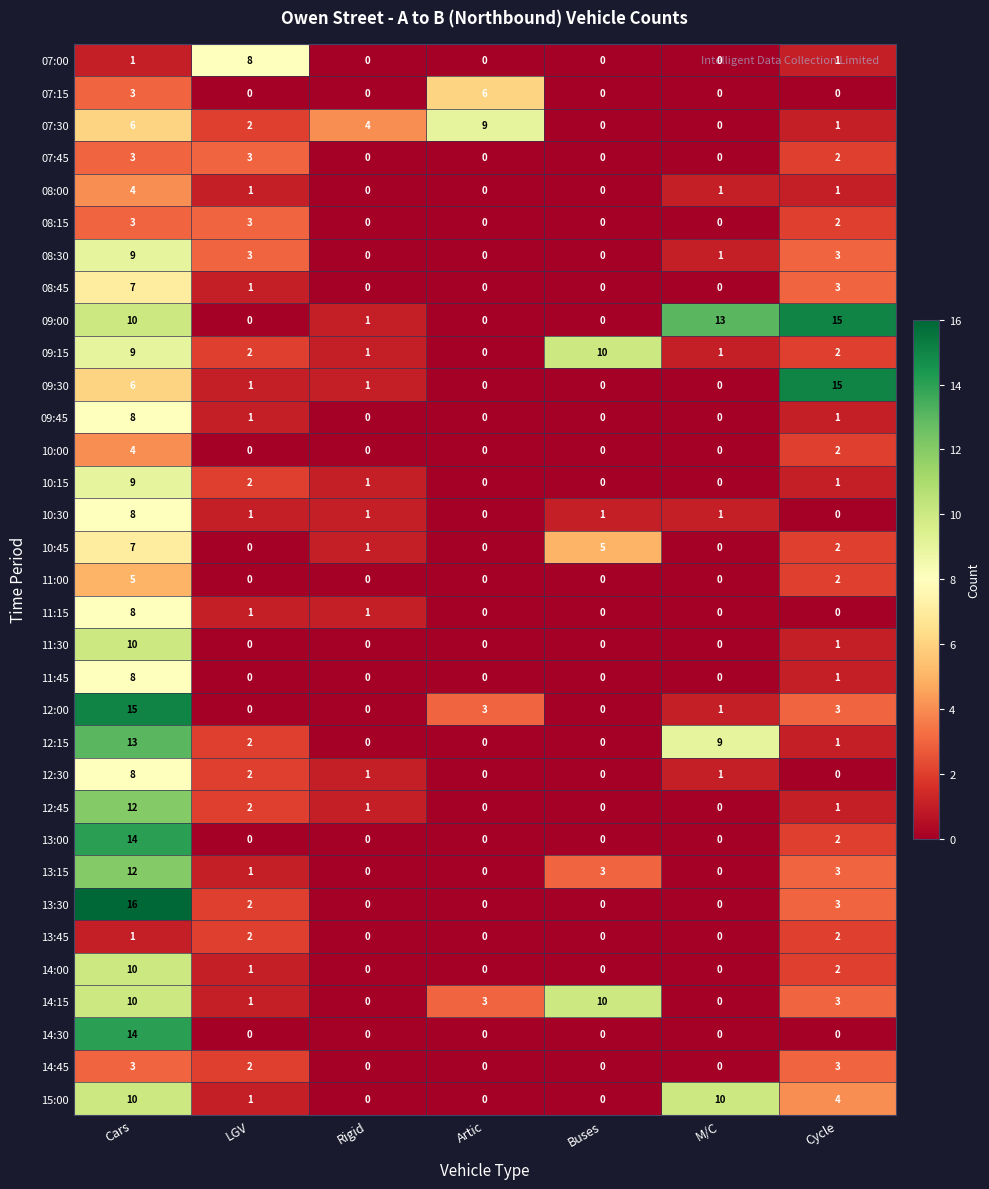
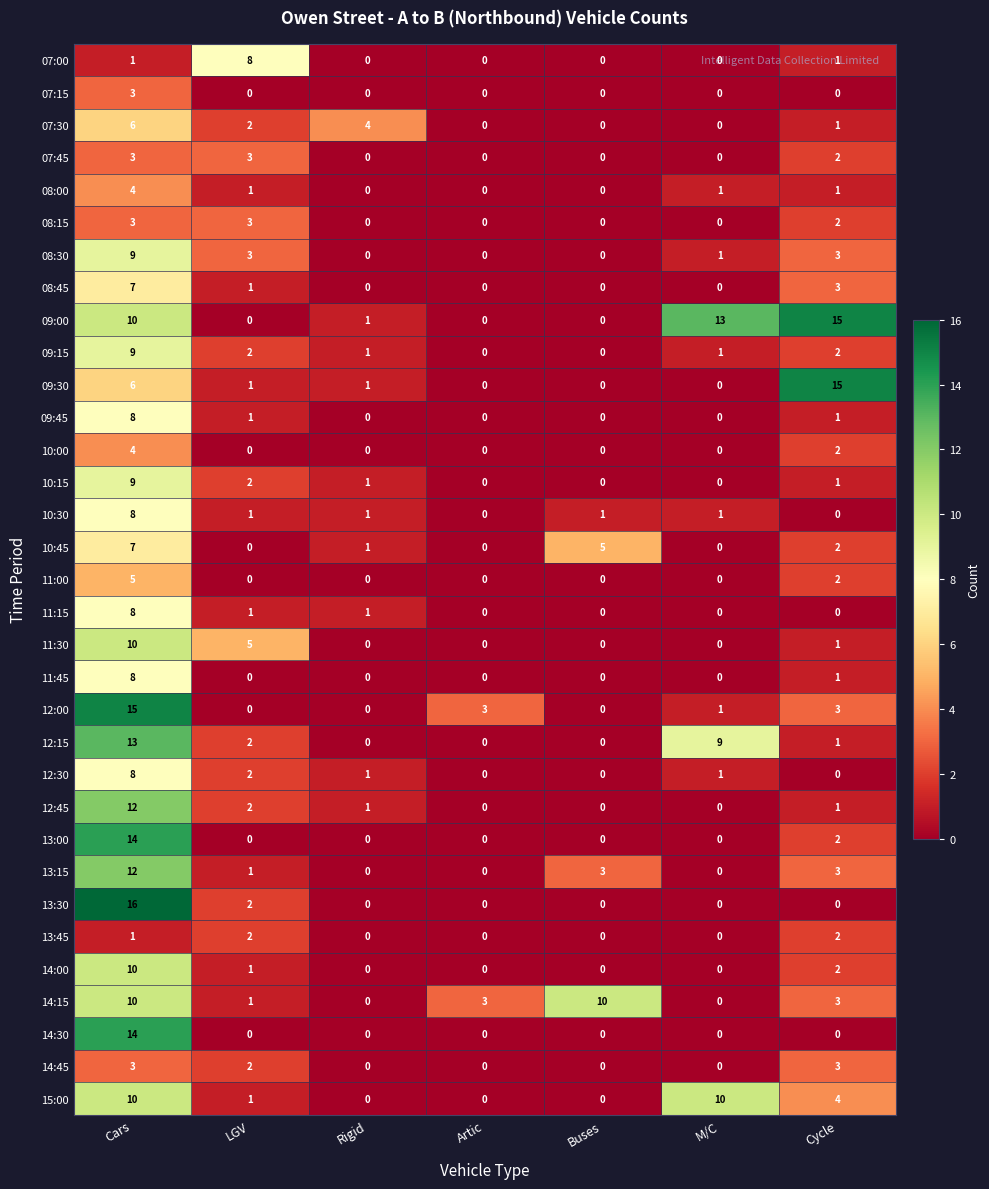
07:15, Artic: 6 -> 0
07:30, Artic: 9 -> 0
09:15, Buses: 10 -> 0
11:30, LGV: 0 -> 5
13:30, Cycle: 3 -> 0
